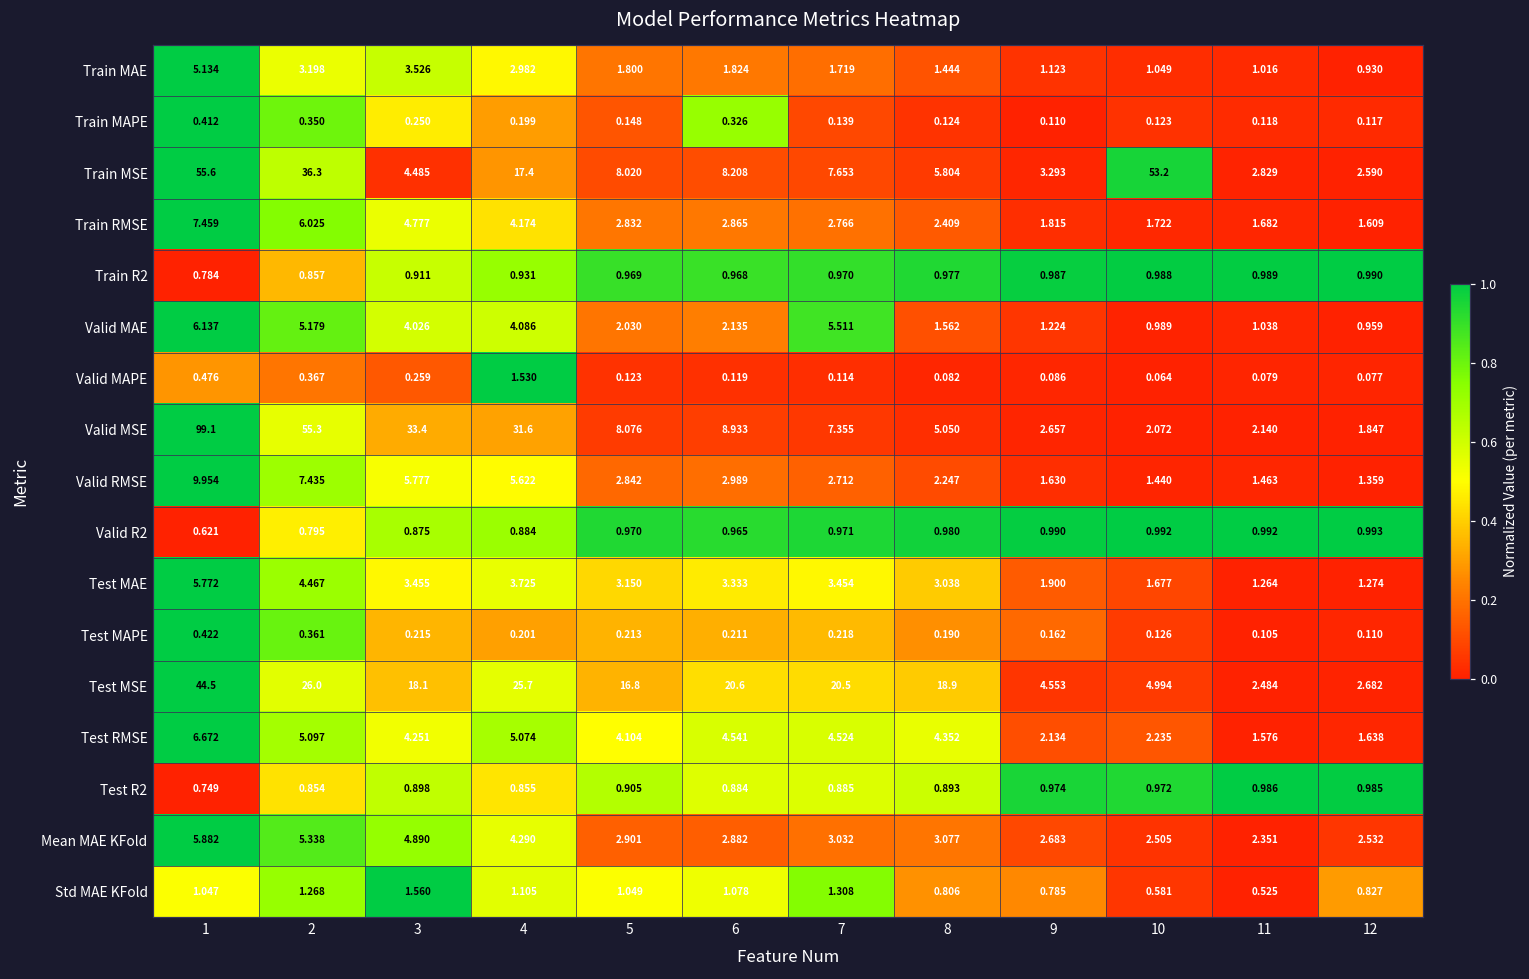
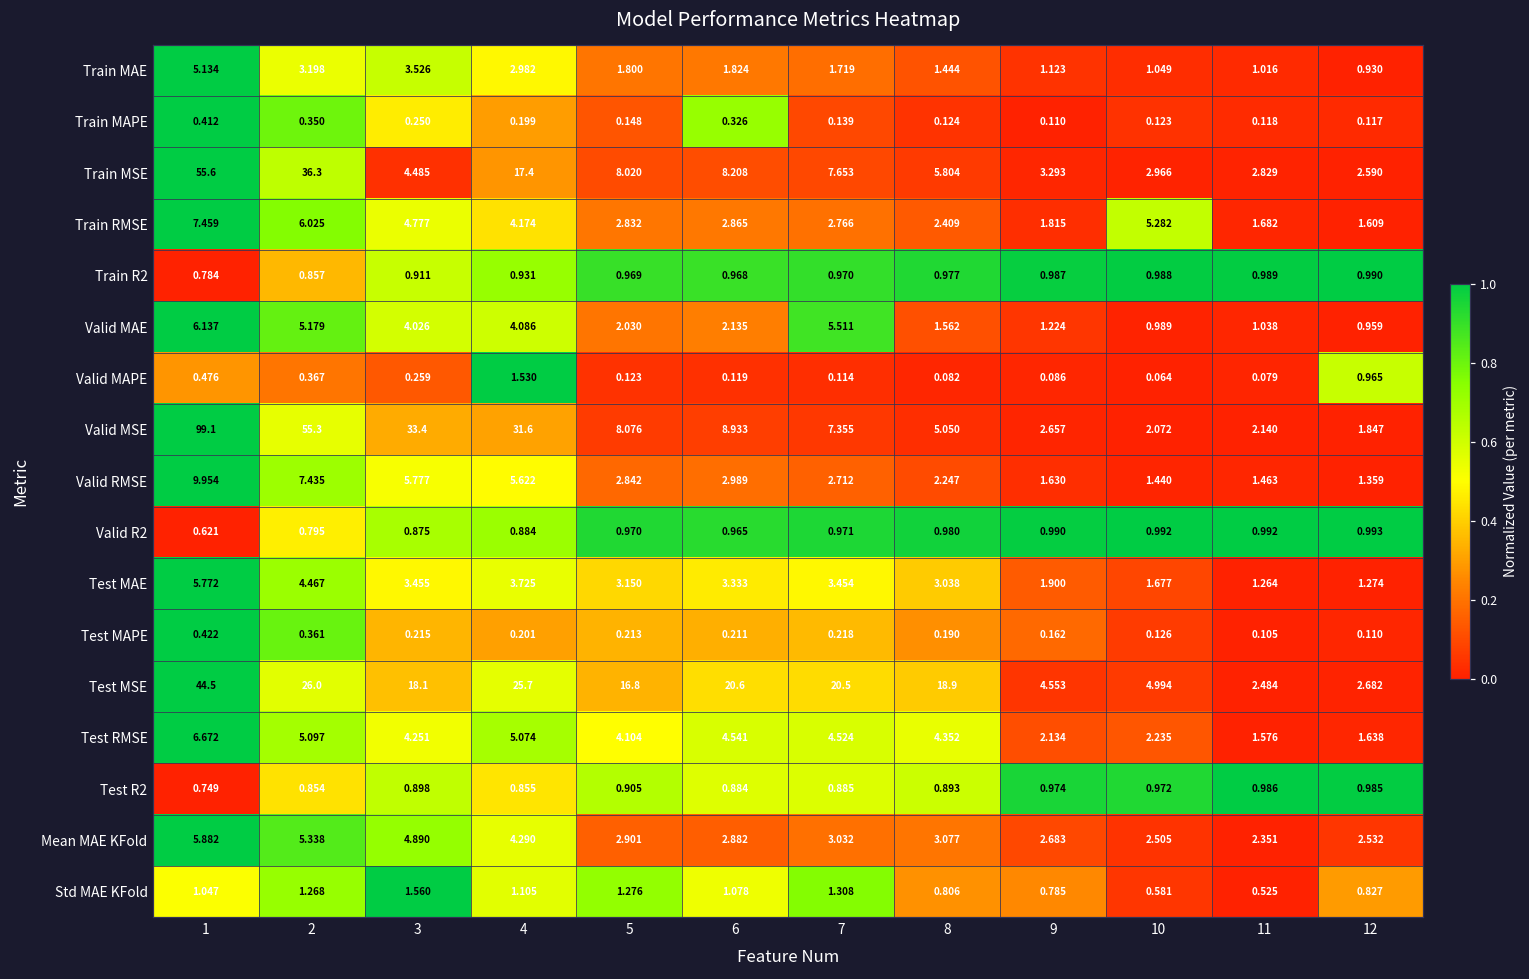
Train MSE, 10: 53.2 -> 2.966
Train RMSE, 10: 1.722 -> 5.282
Valid MAPE, 12: 0.077 -> 0.965
Std MAE KFold, 5: 1.049 -> 1.276
